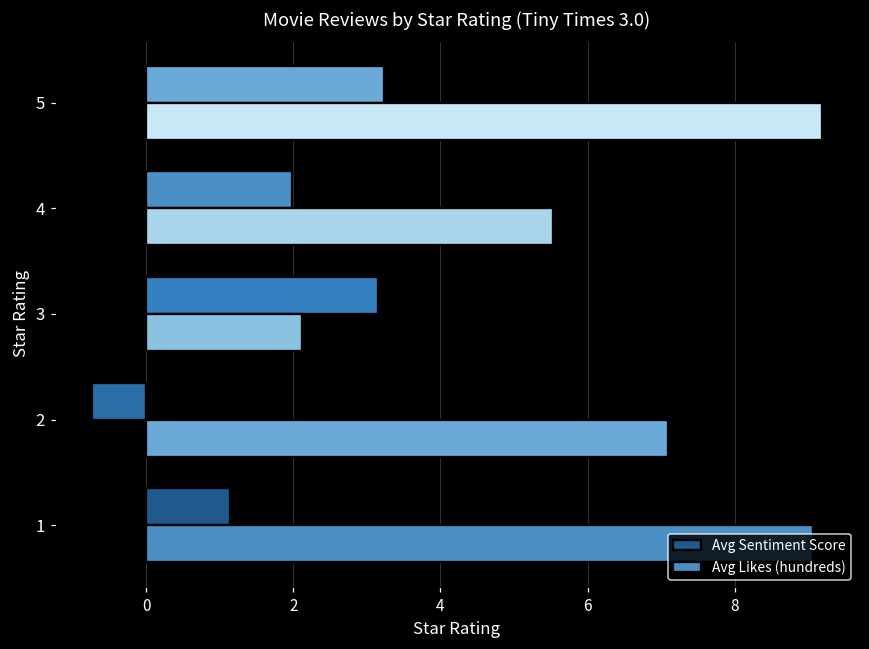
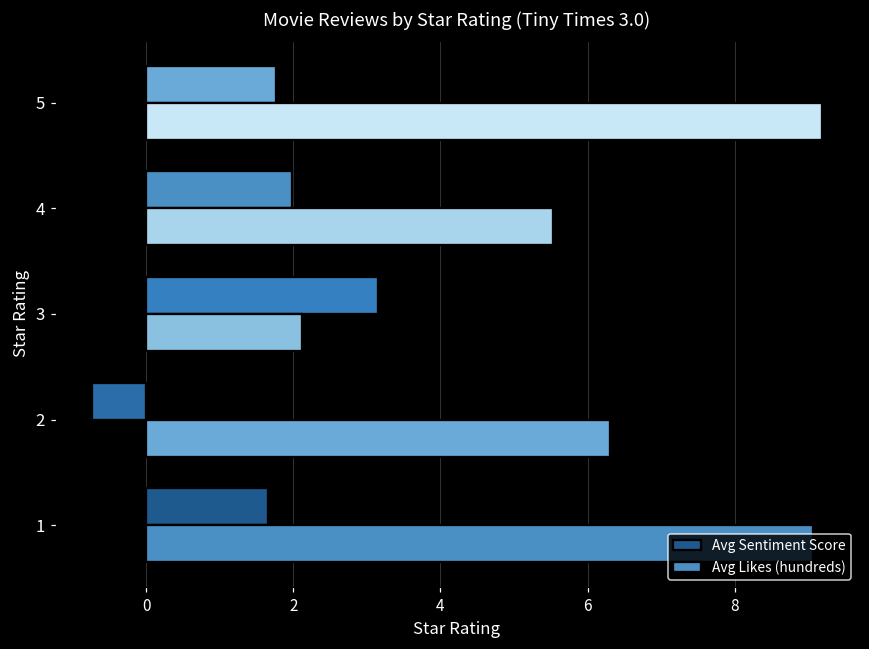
Avg Sentiment Score, 5: 3.2 -> 1.8
Avg Likes (hundreds), 2: 7.1 -> 6.3
Avg Sentiment Score, 1: 1.1 -> 1.7
